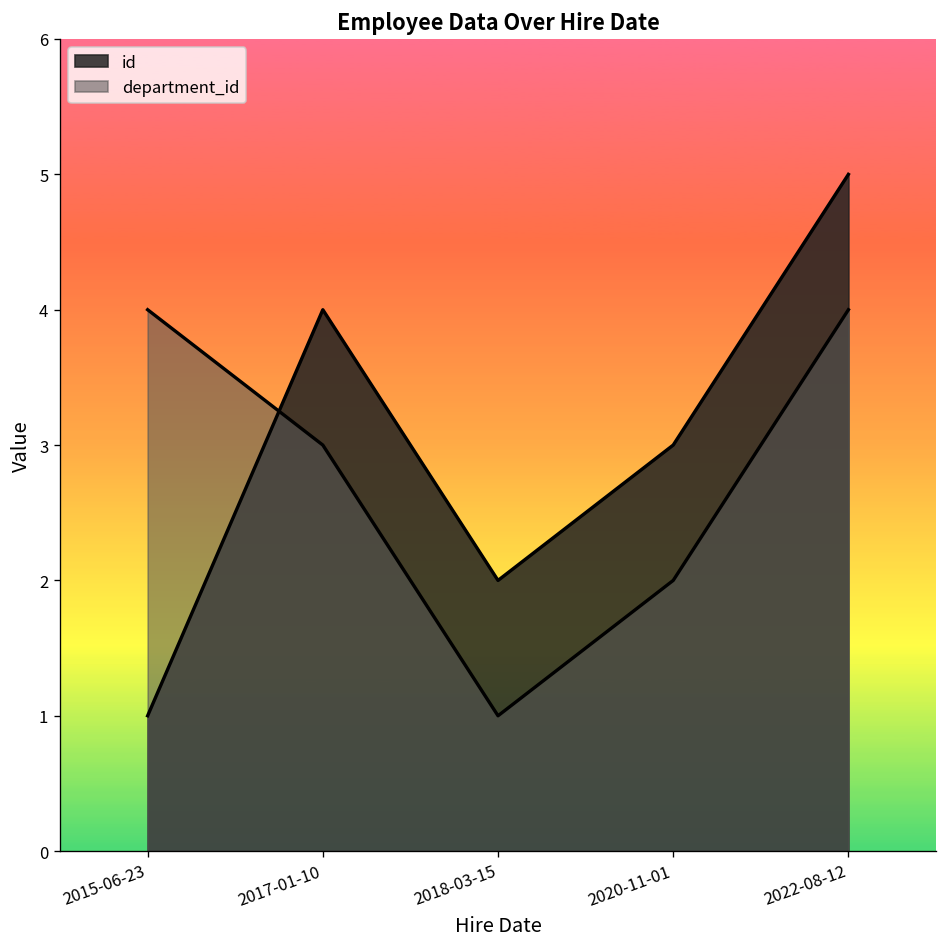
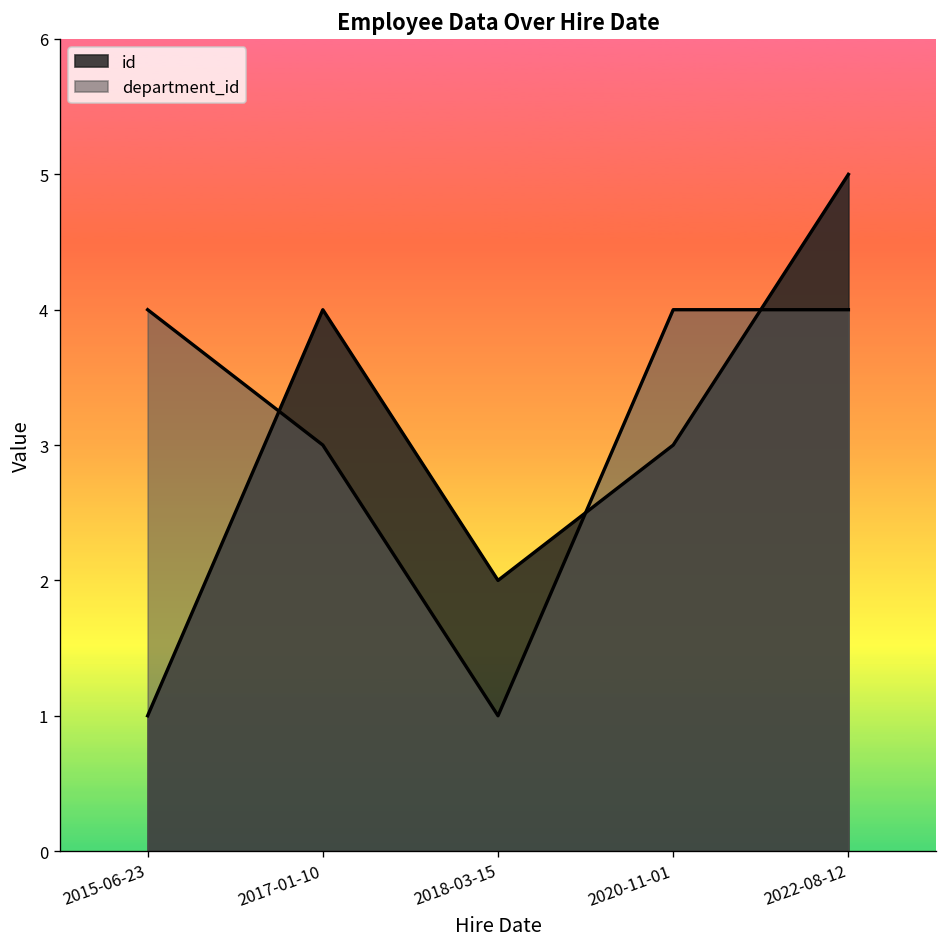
department_id, 2020-11-01: 2 -> 4
